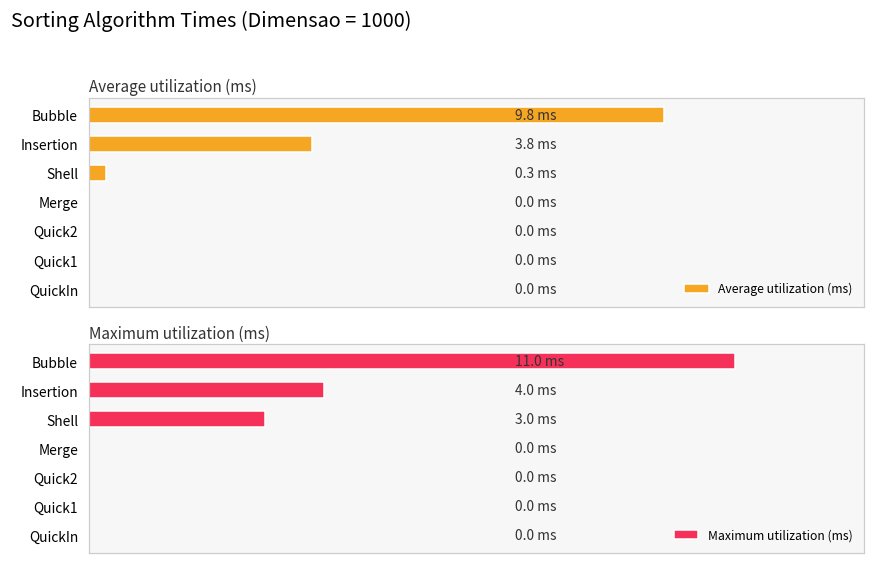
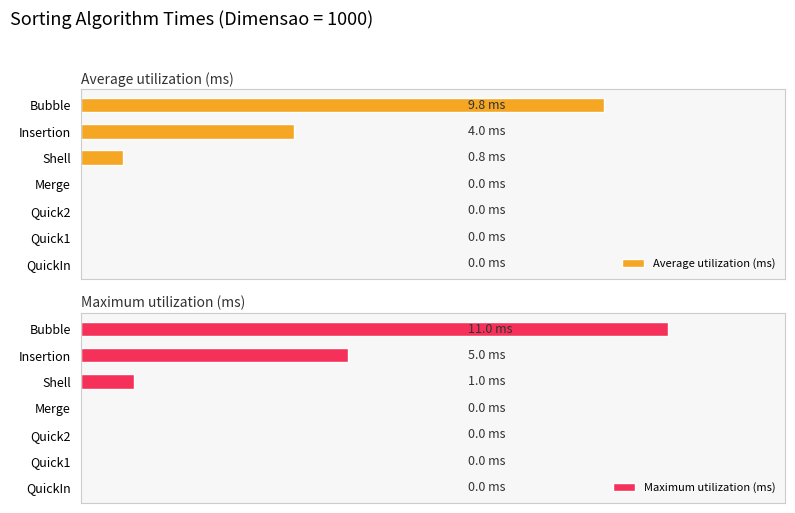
Average utilization (ms), Insertion: 3.8 -> 4.0
Average utilization (ms), Shell: 0.3 -> 0.8
Maximum utilization (ms), Insertion: 4.0 -> 5.0
Maximum utilization (ms), Shell: 3.0 -> 1.0
